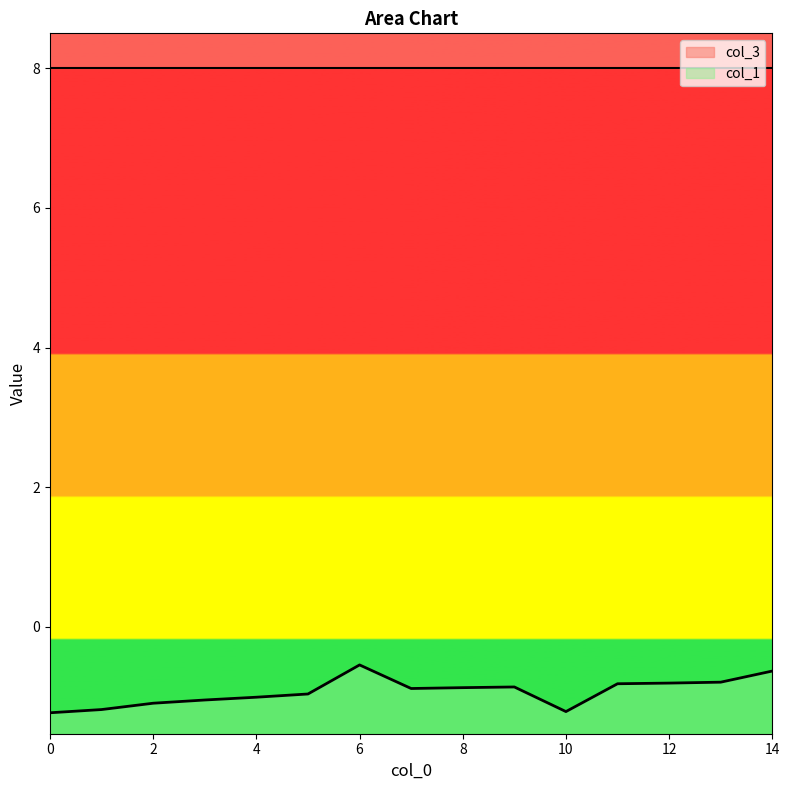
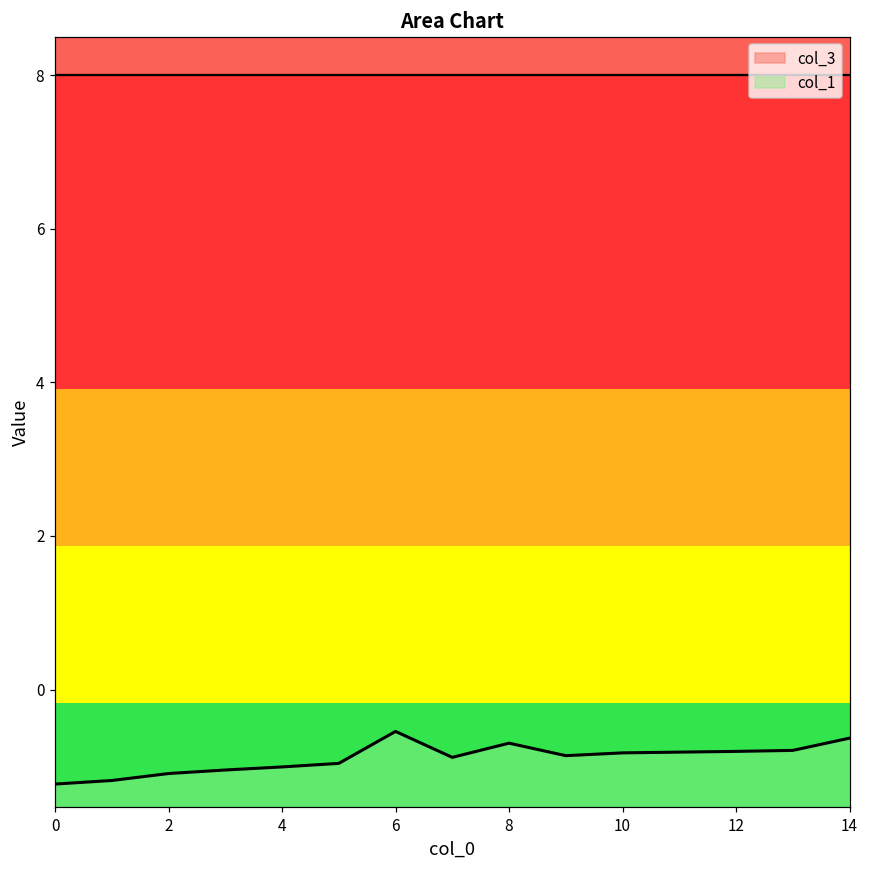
col_1, 8: -0.9 -> -0.7
col_1, 10: -1.2 -> -0.8
